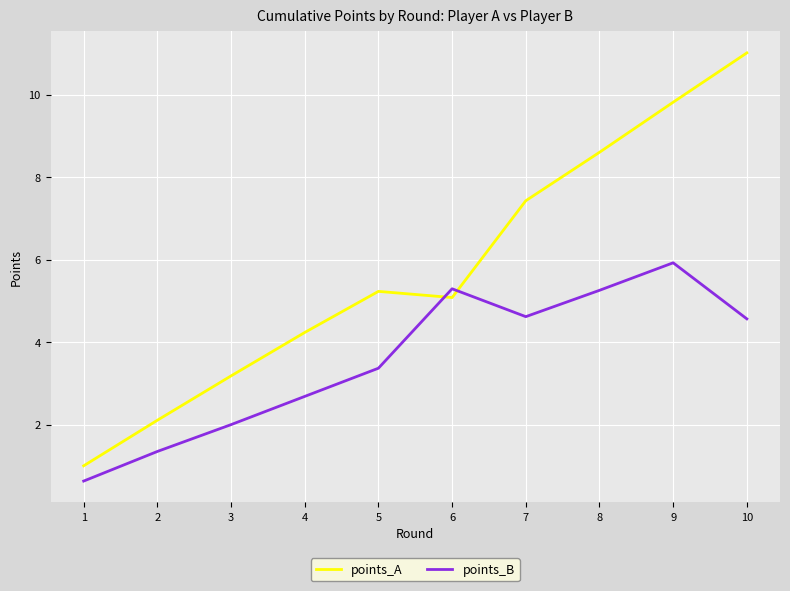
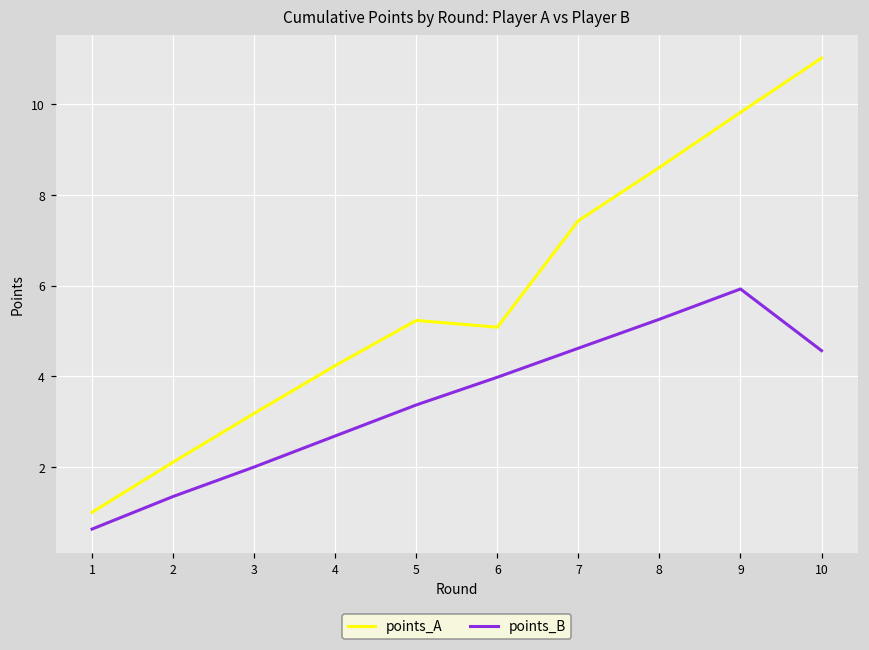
points_B, 6: 5.3 -> 4.0
